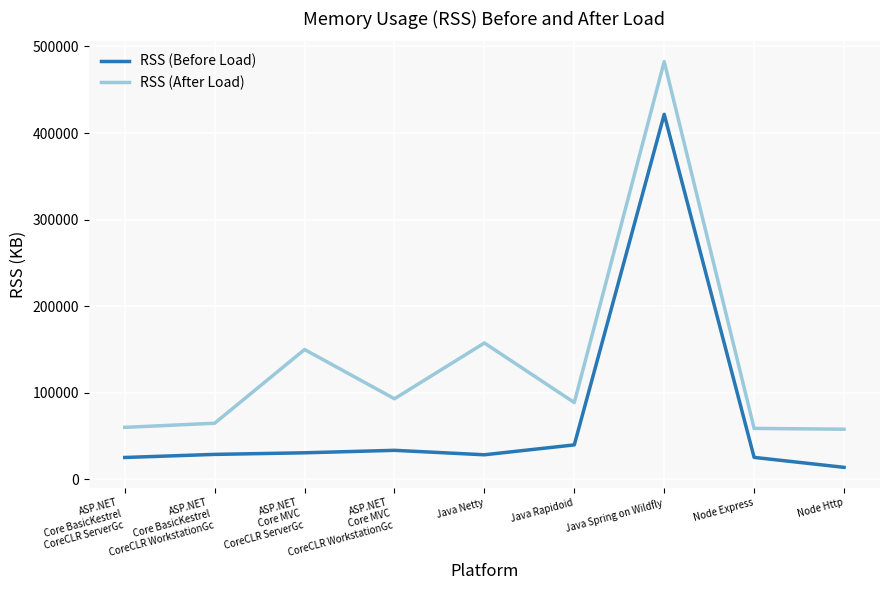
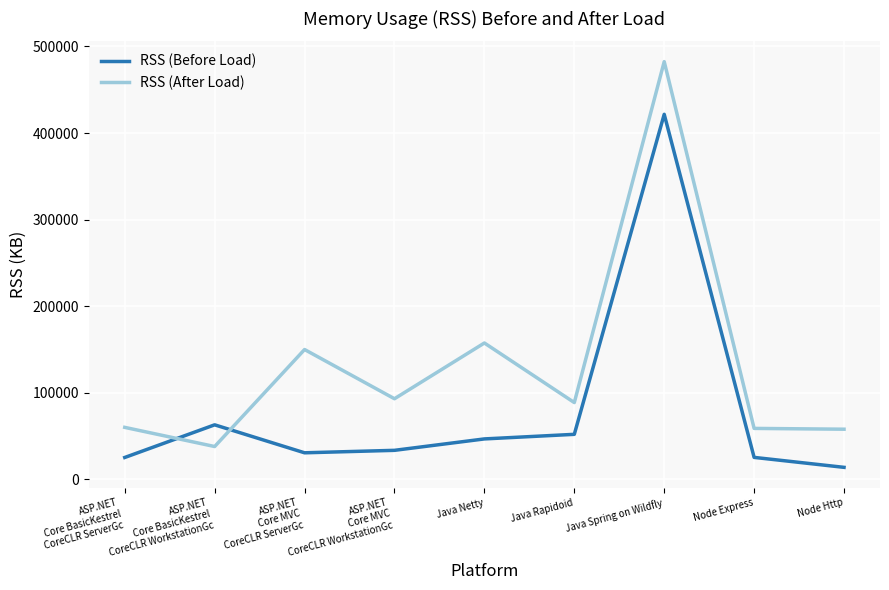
RSS (Before Load), ASP.NET Core BasicKestrel CoreCLR WorkstationGc: 30000 -> 60000
RSS (After Load), ASP.NET Core BasicKestrel CoreCLR WorkstationGc: 60000 -> 40000
RSS (Before Load), Java Netty: 30000 -> 50000
RSS (Before Load), Java Rapidoid: 40000 -> 50000
